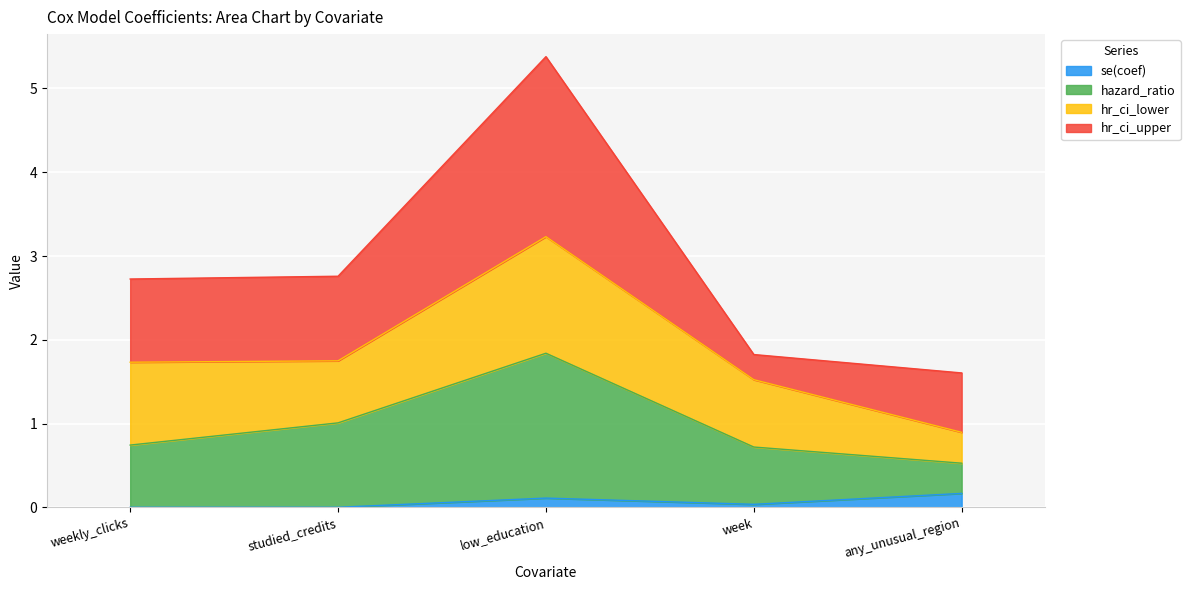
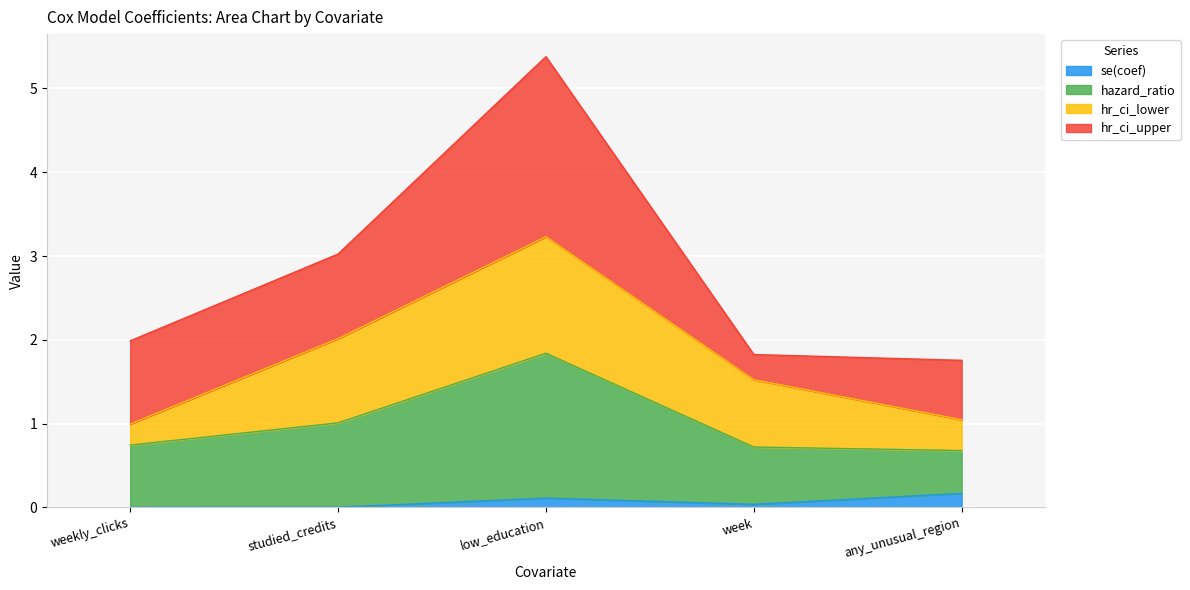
hr_ci_lower, weekly_clicks: 1.0 -> 0.3
hr_ci_lower, studied_credits: 0.7 -> 1.0
hazard_ratio, any_unusual_region: 0.4 -> 0.5
